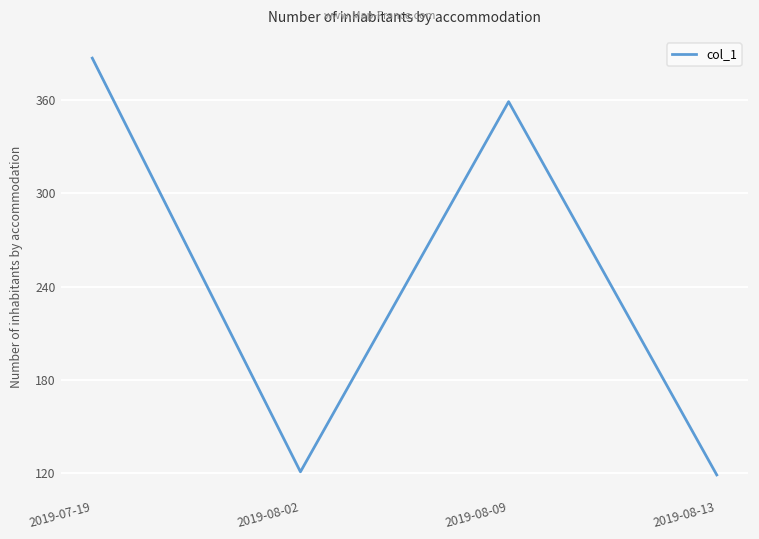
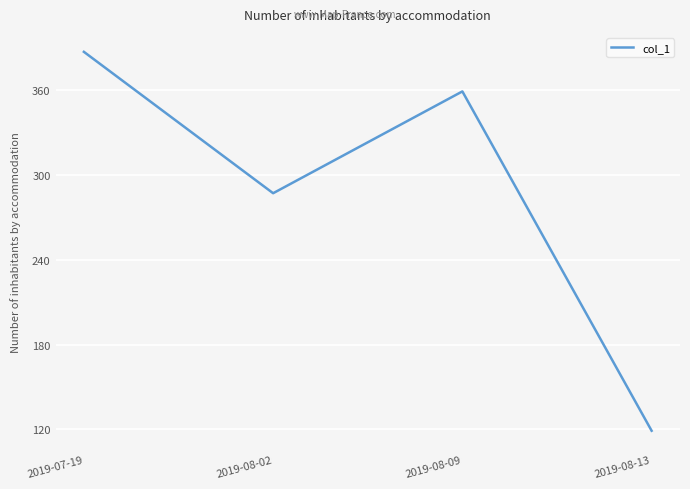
2019-08-02: 121 -> 287
